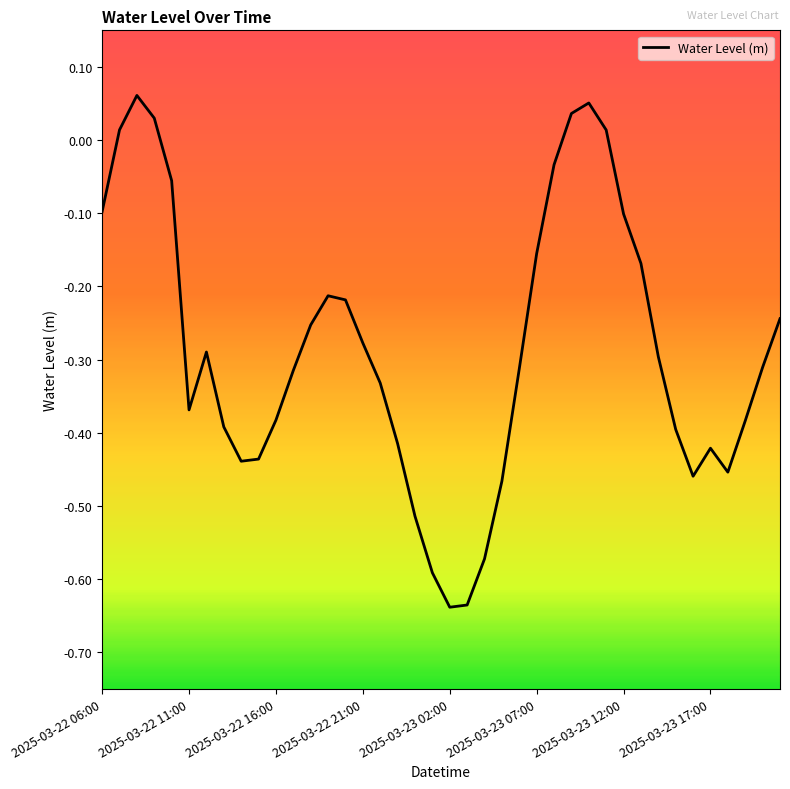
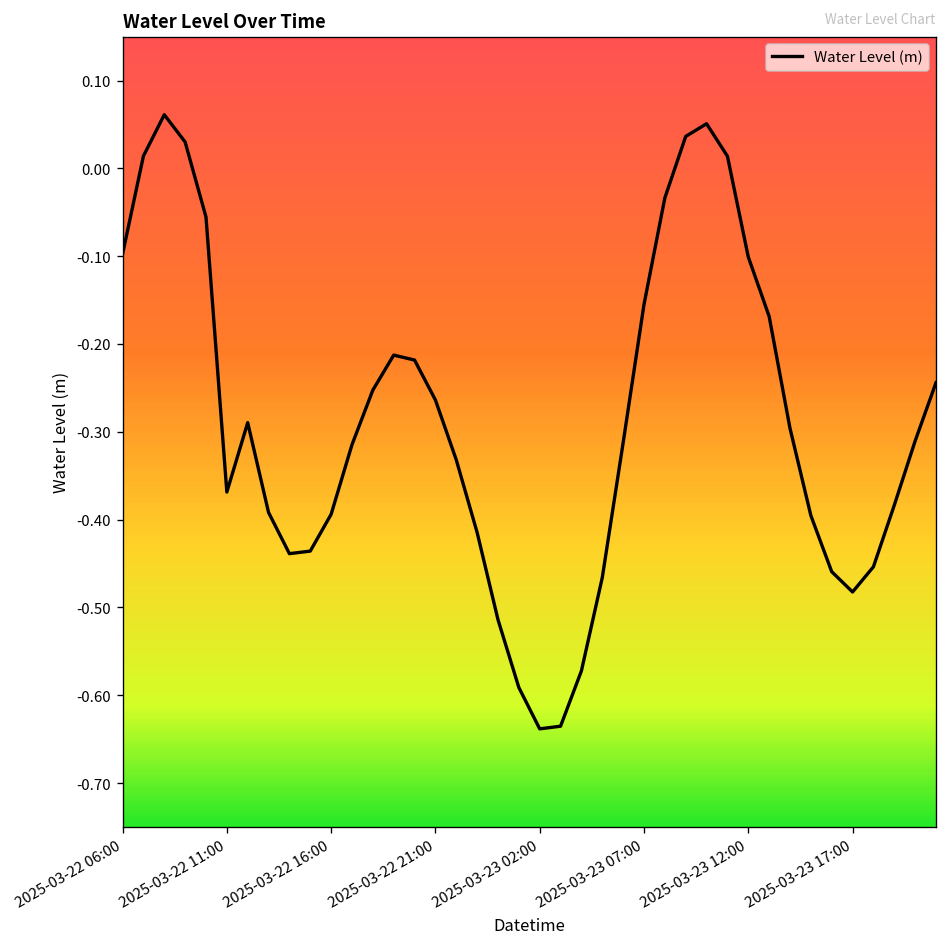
2025-03-22 16:00: -0.38 -> -0.39
2025-03-22 21:00: -0.28 -> -0.26
2025-03-23 17:00: -0.42 -> -0.48
